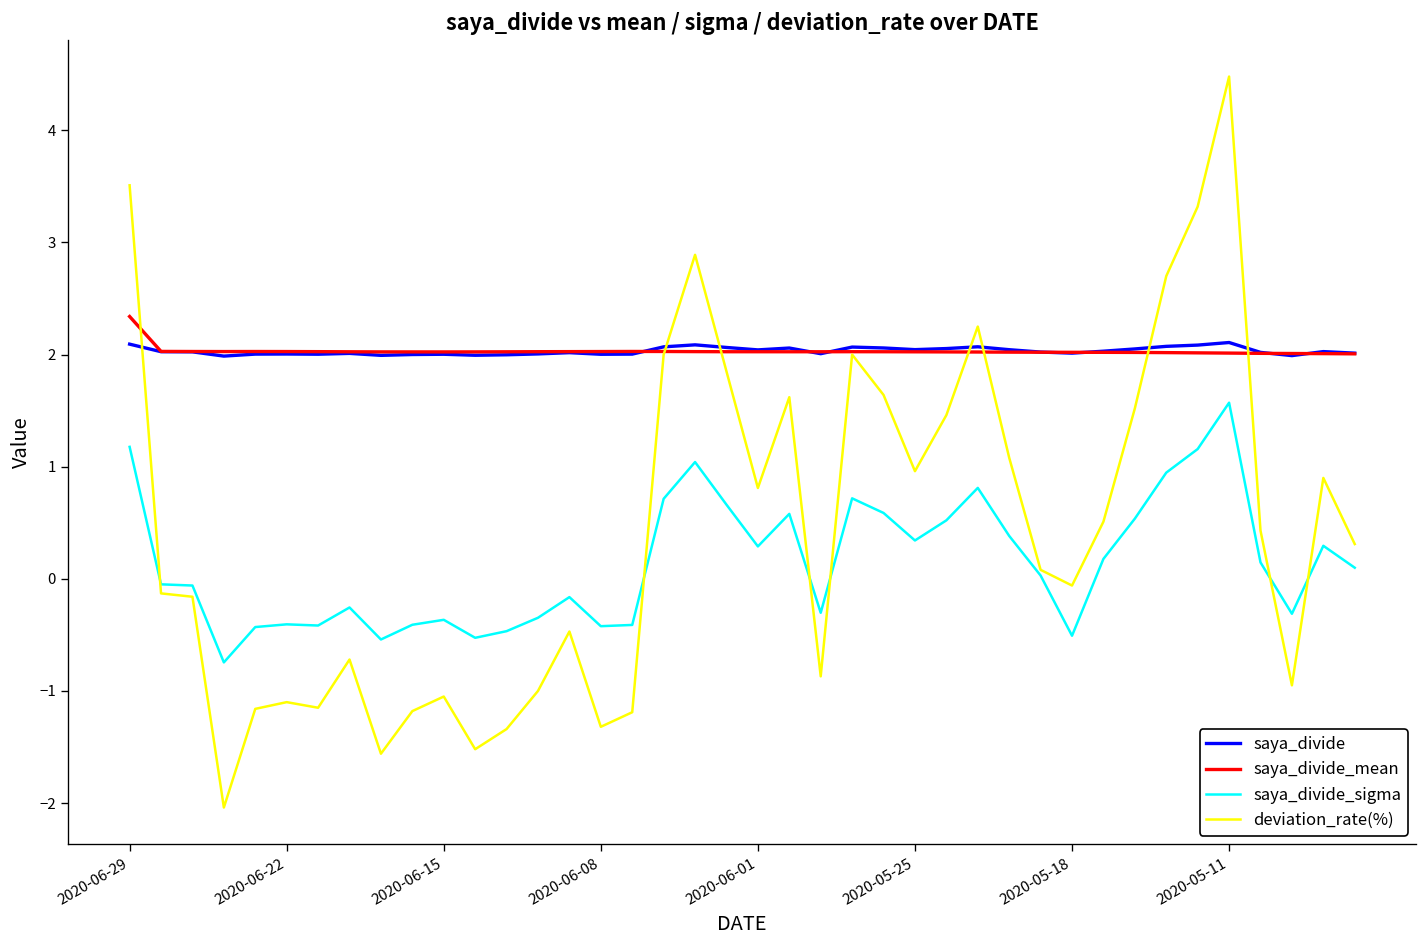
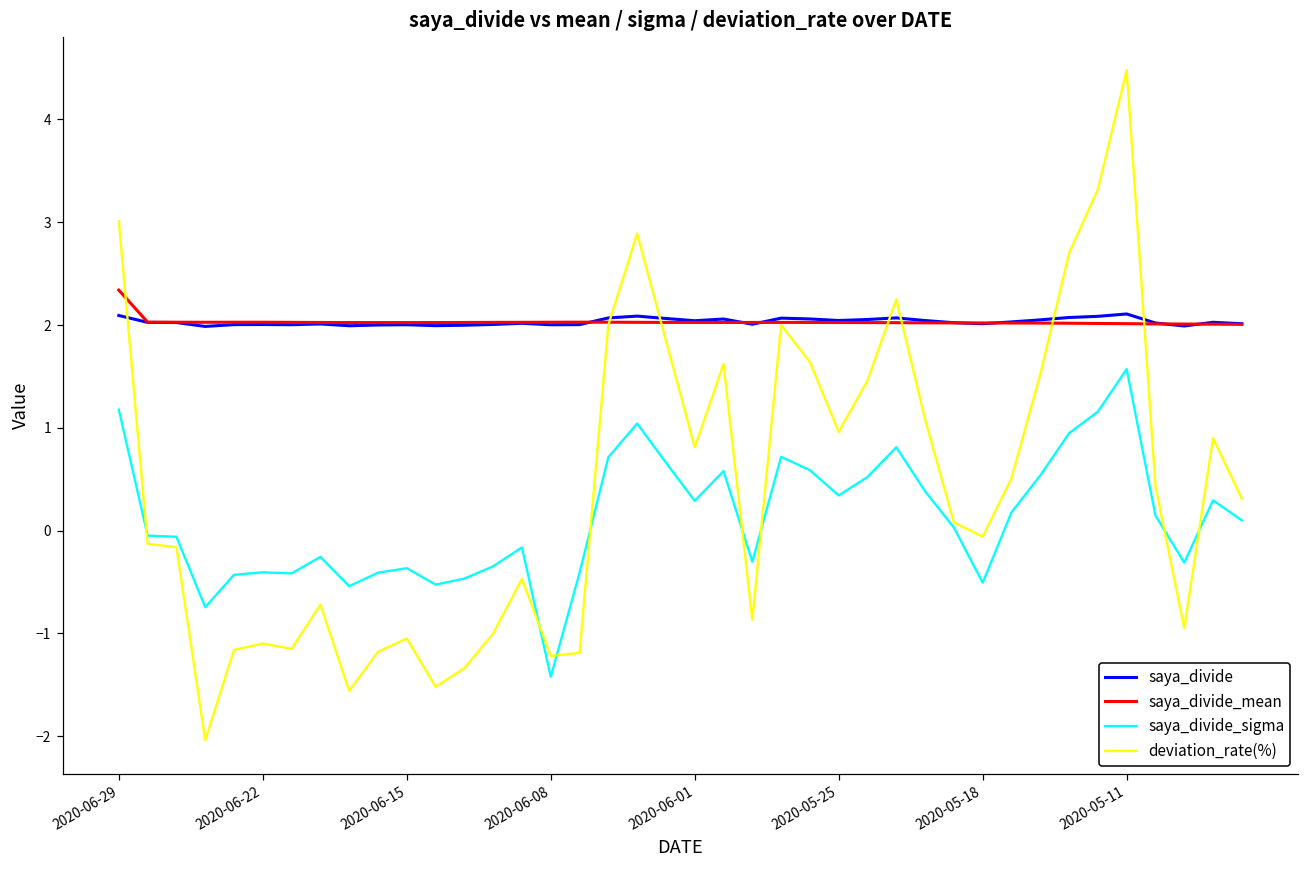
deviation_rate(%), 2020-06-29: 3.5 -> 3.0
saya_divide_sigma, 2020-06-08: -0.4 -> -1.4
deviation_rate(%), 2020-06-08: -1.3 -> -1.2
